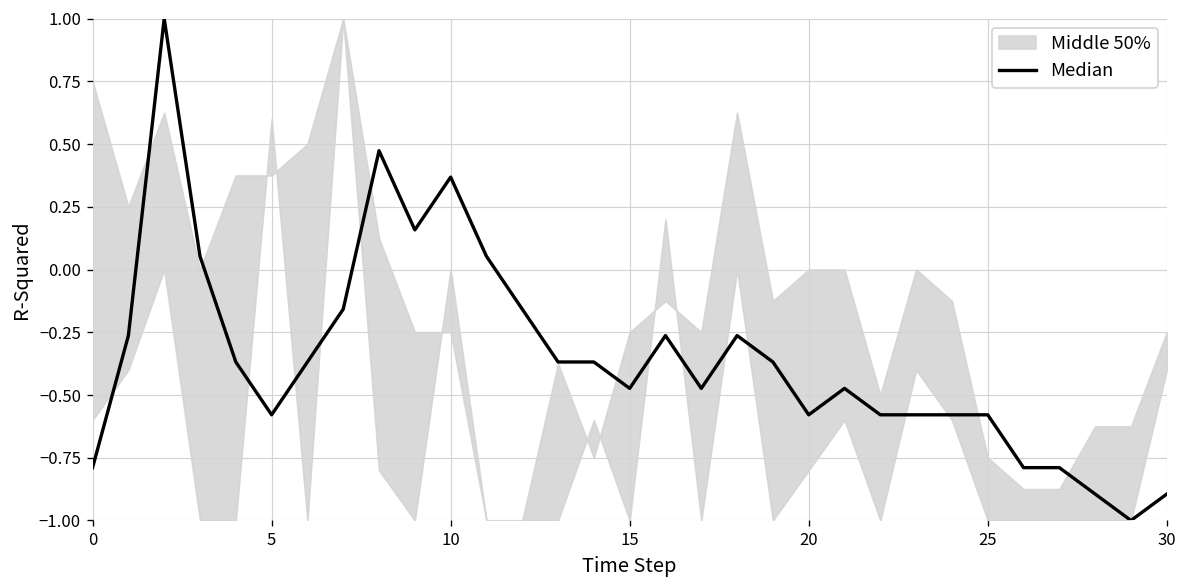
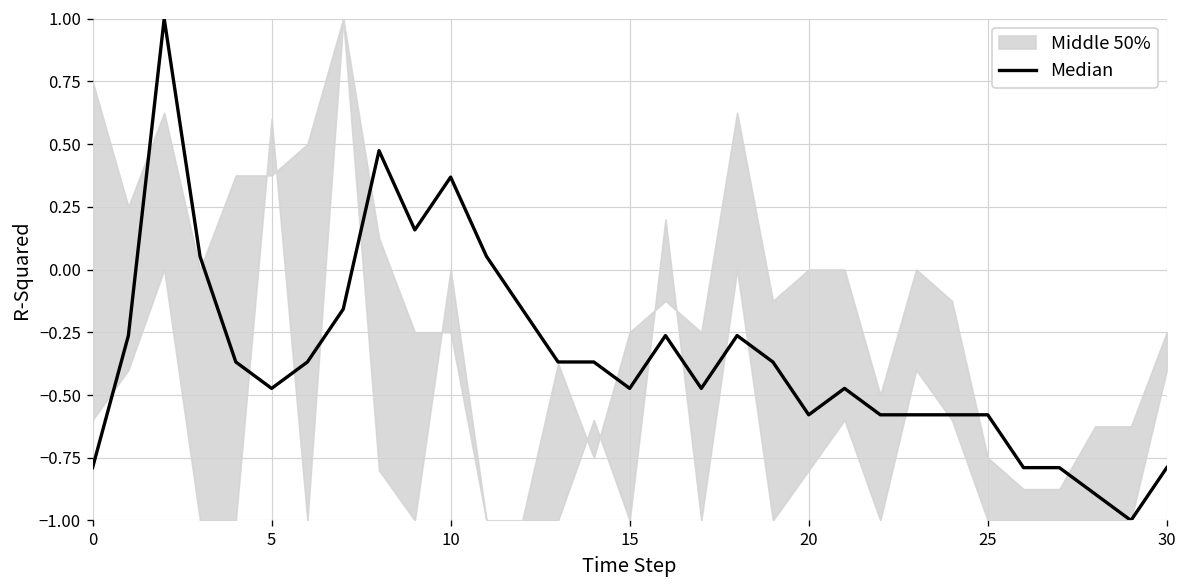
Median, 5: -0.58 -> -0.47
Median, 30: -0.89 -> -0.79
